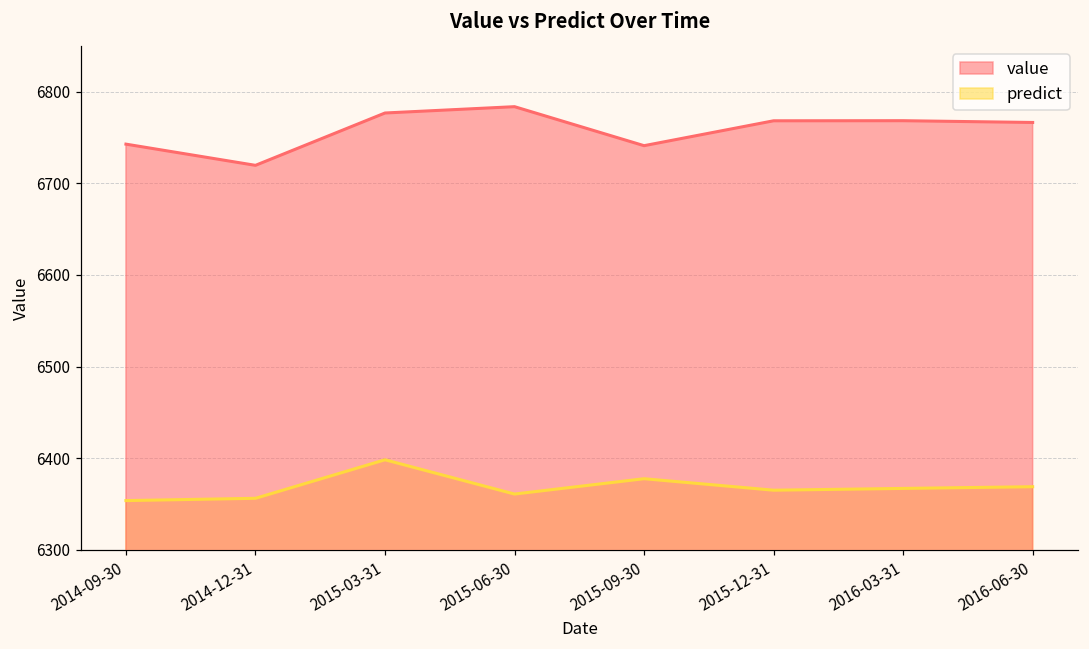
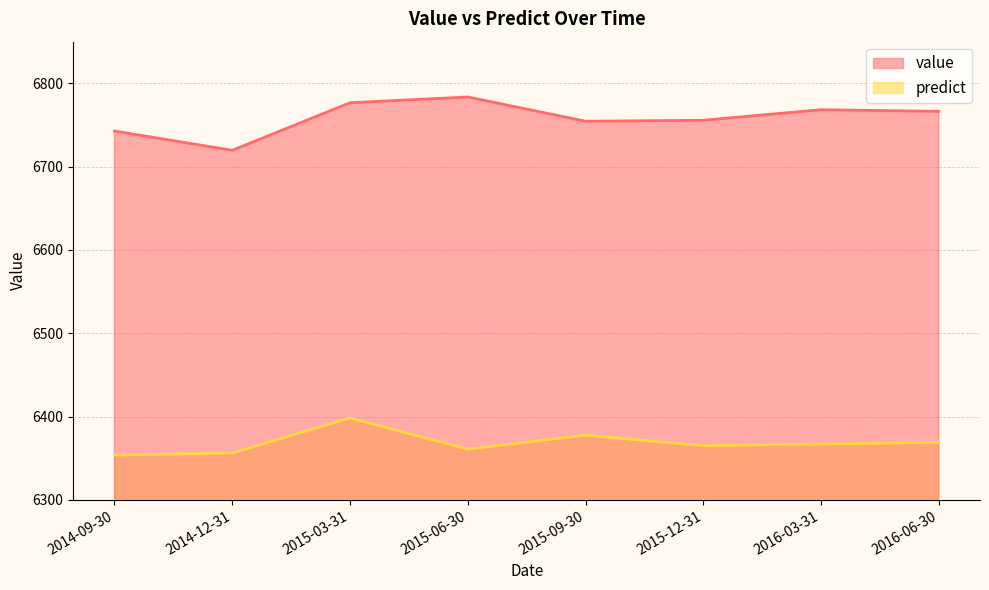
value, 2015-09-30: 6740 -> 6750
value, 2015-12-31: 6770 -> 6760
